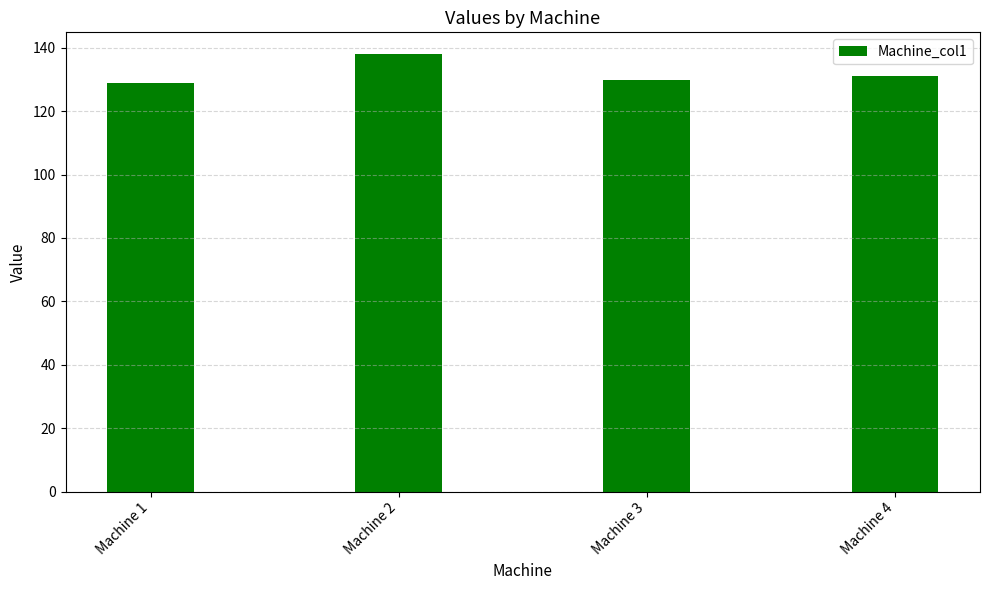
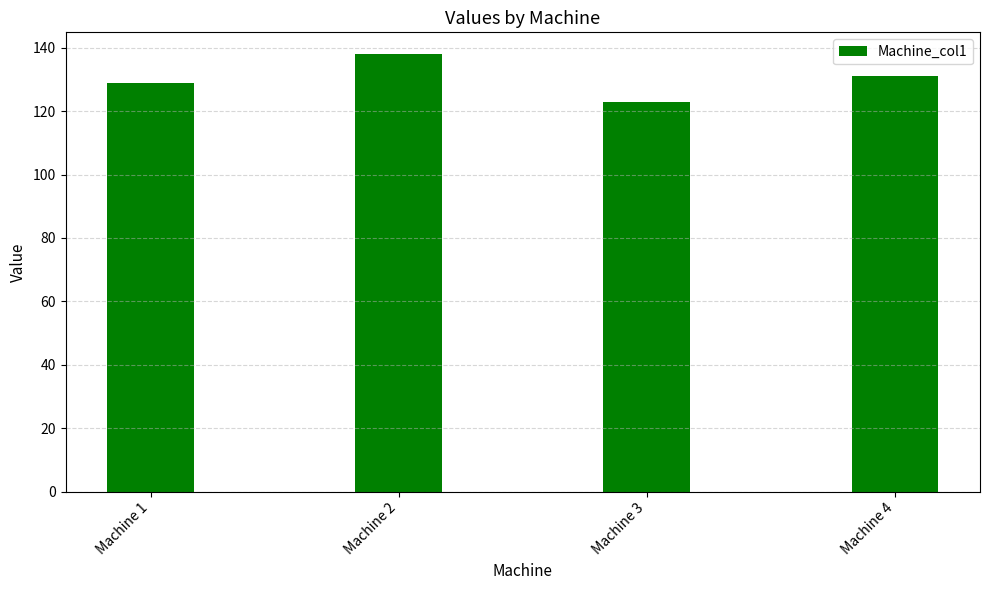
Machine 3: 130 -> 123
